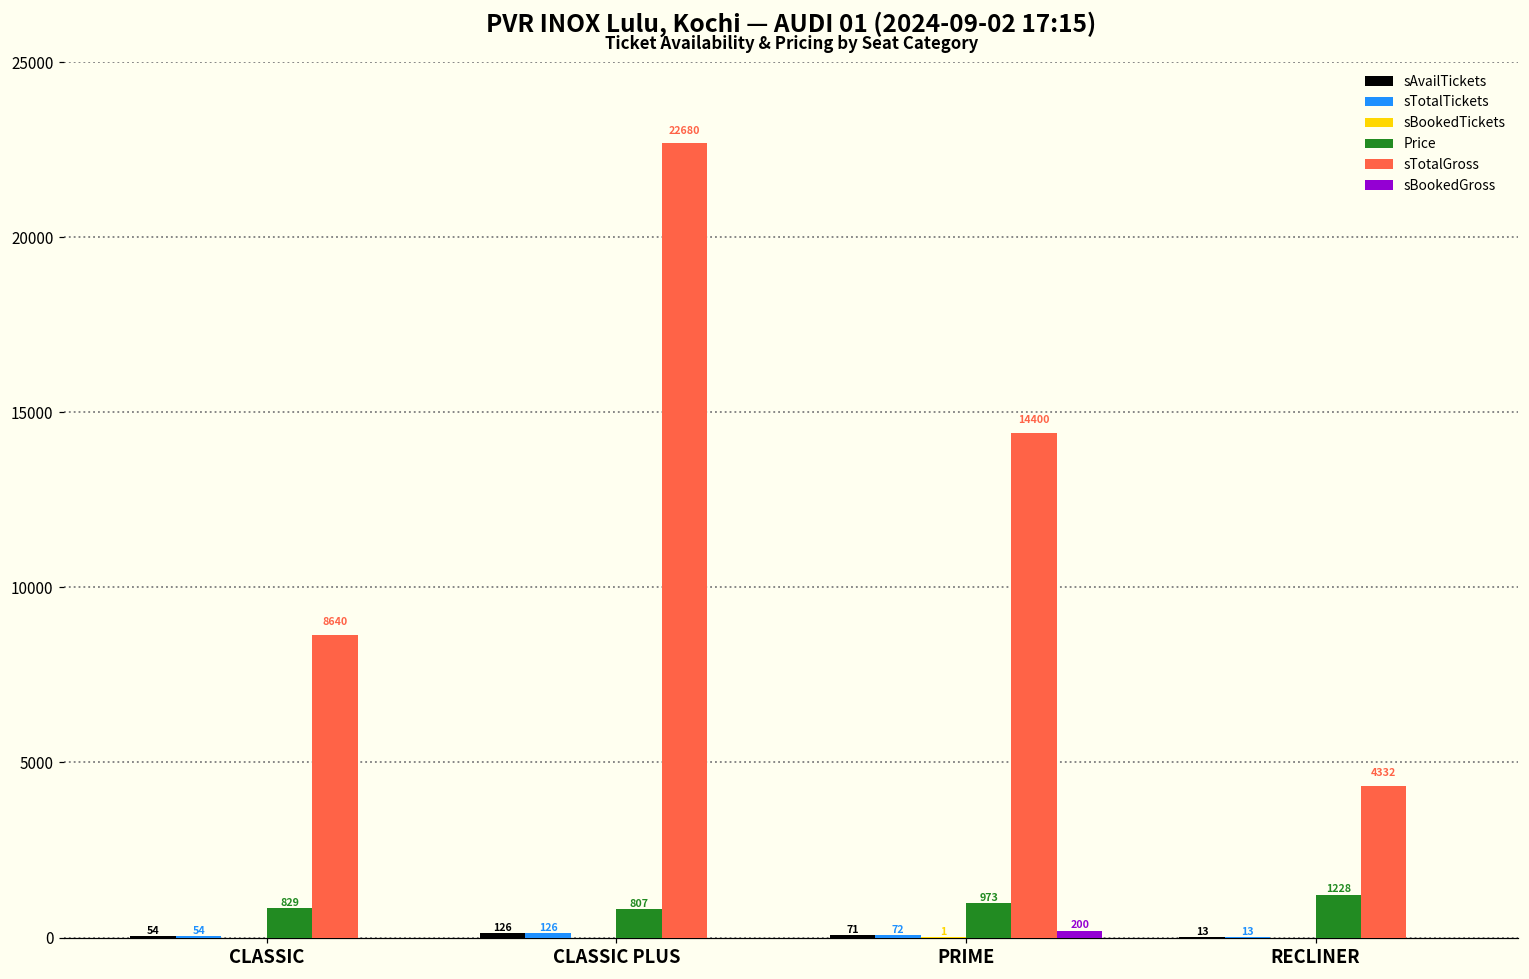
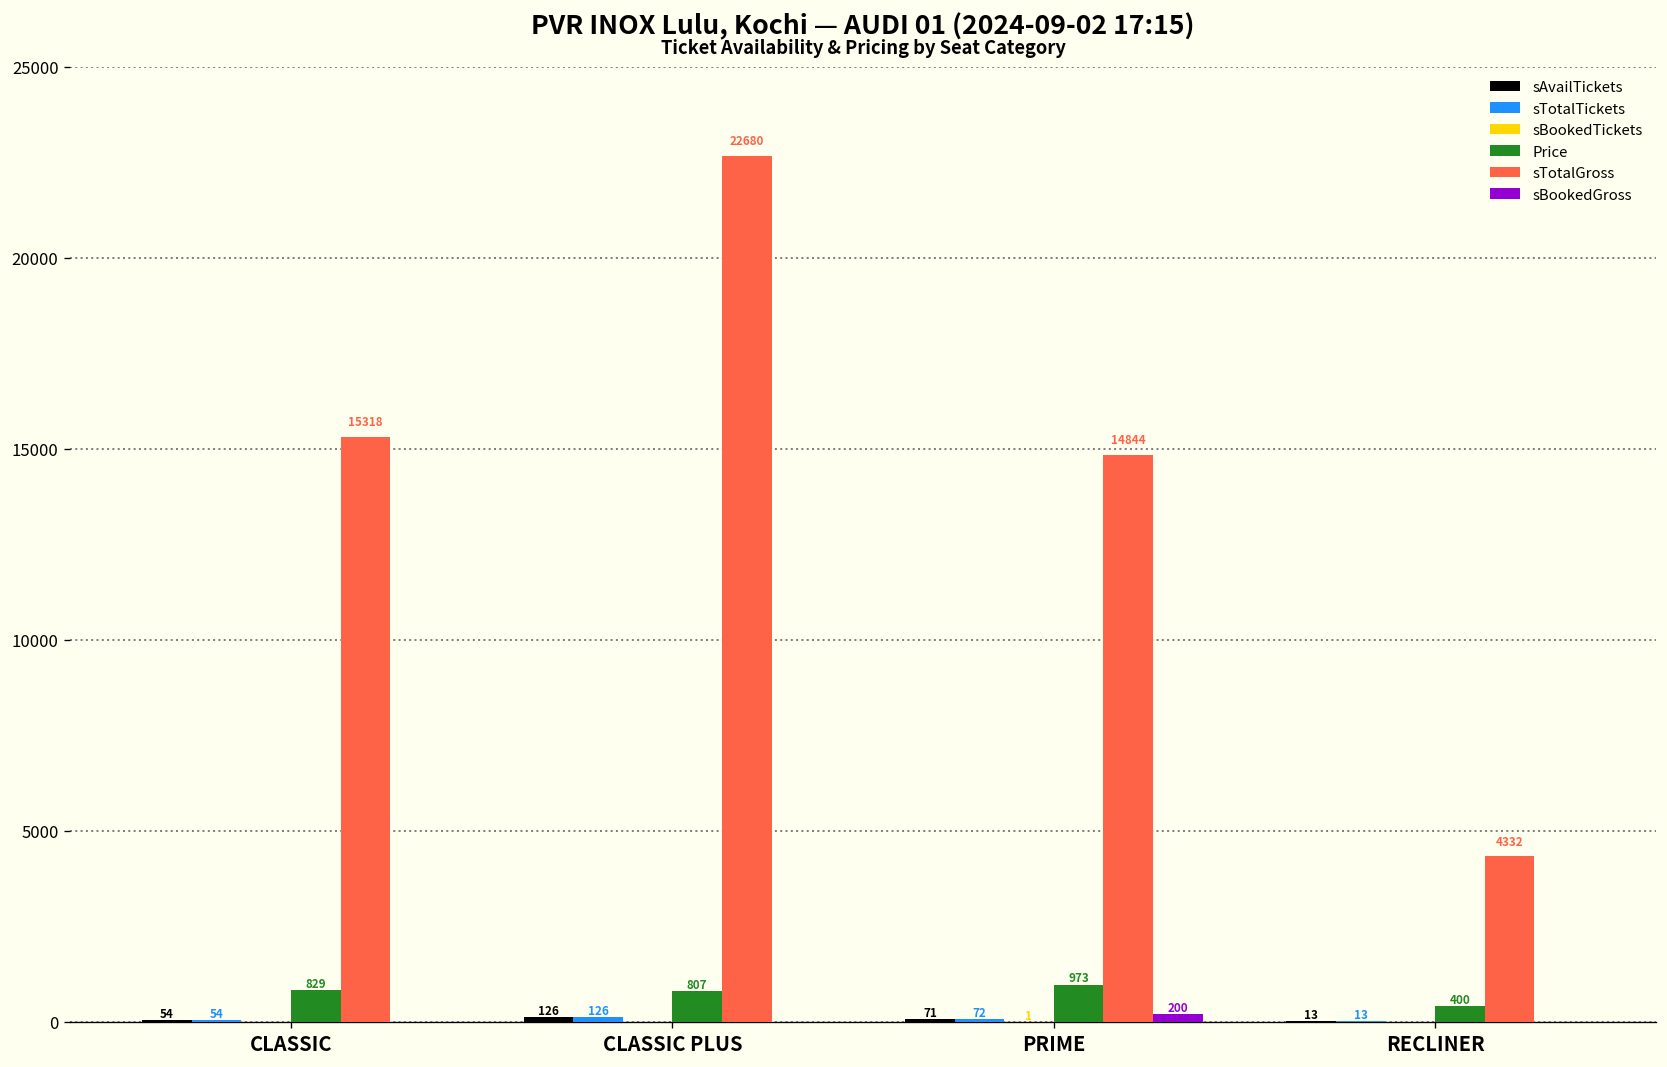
sTotalGross, CLASSIC: 8640 -> 15318
sTotalGross, PRIME: 14400 -> 14844
Price, RECLINER: 1228 -> 400
